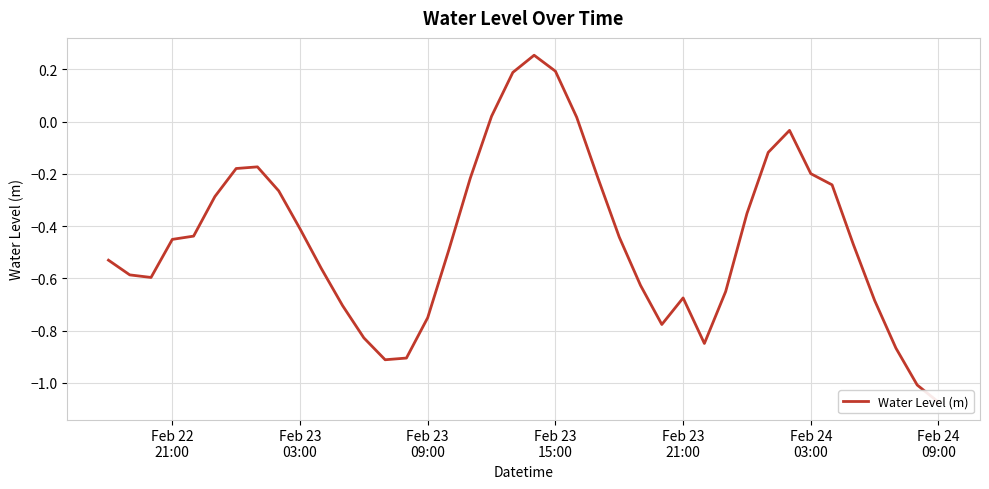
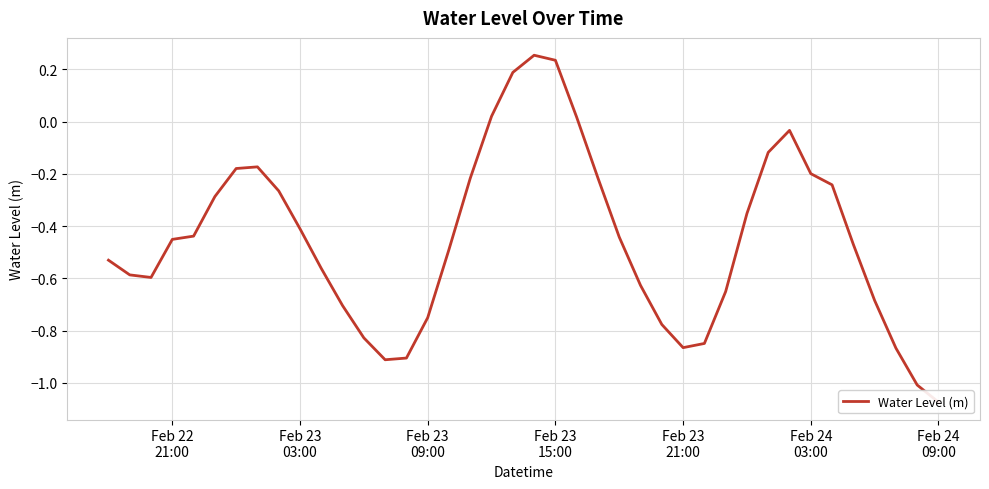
Feb 23 15:00: 0.19 -> 0.24
Feb 23 21:00: -0.67 -> -0.87
